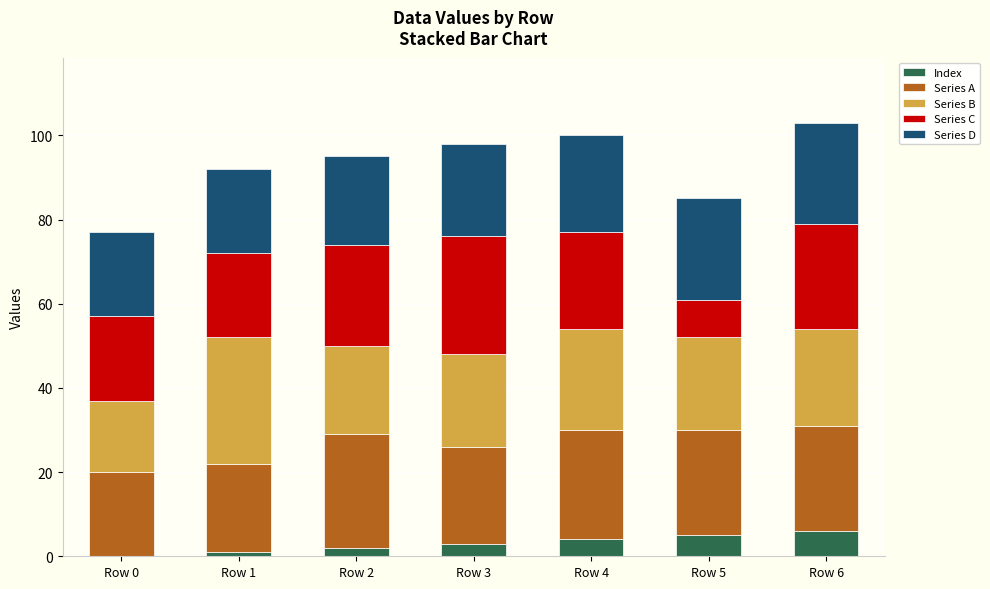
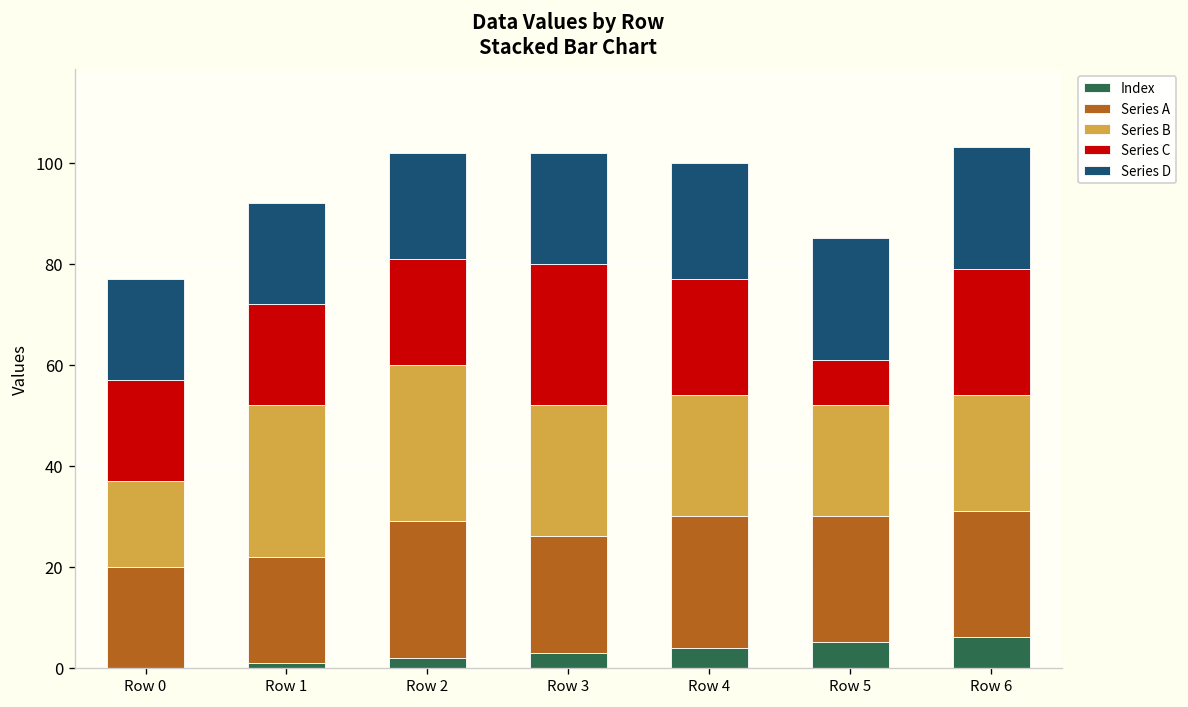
Series B, Row 2: 21 -> 31
Series C, Row 2: 24 -> 21
Series B, Row 3: 22 -> 26
